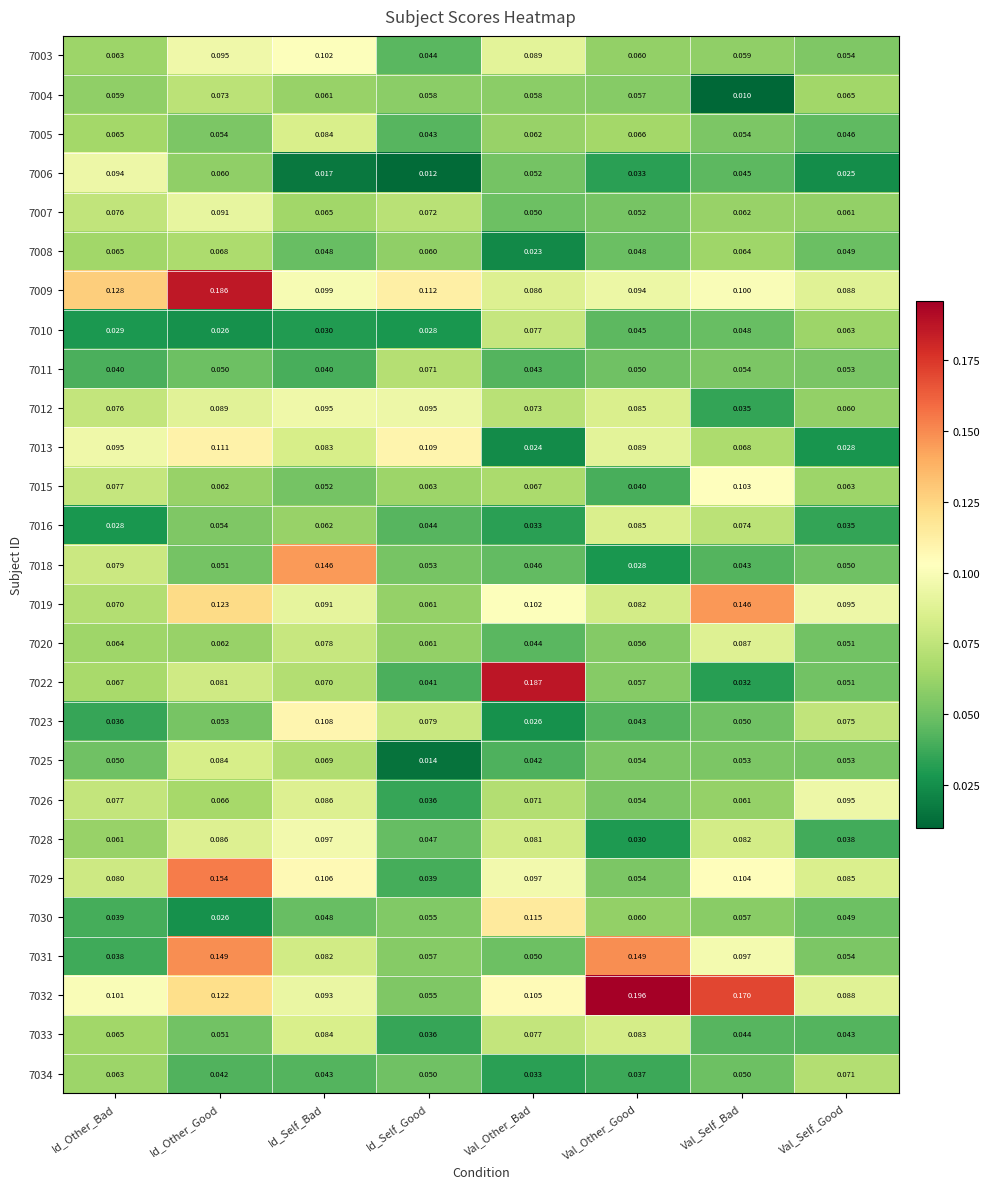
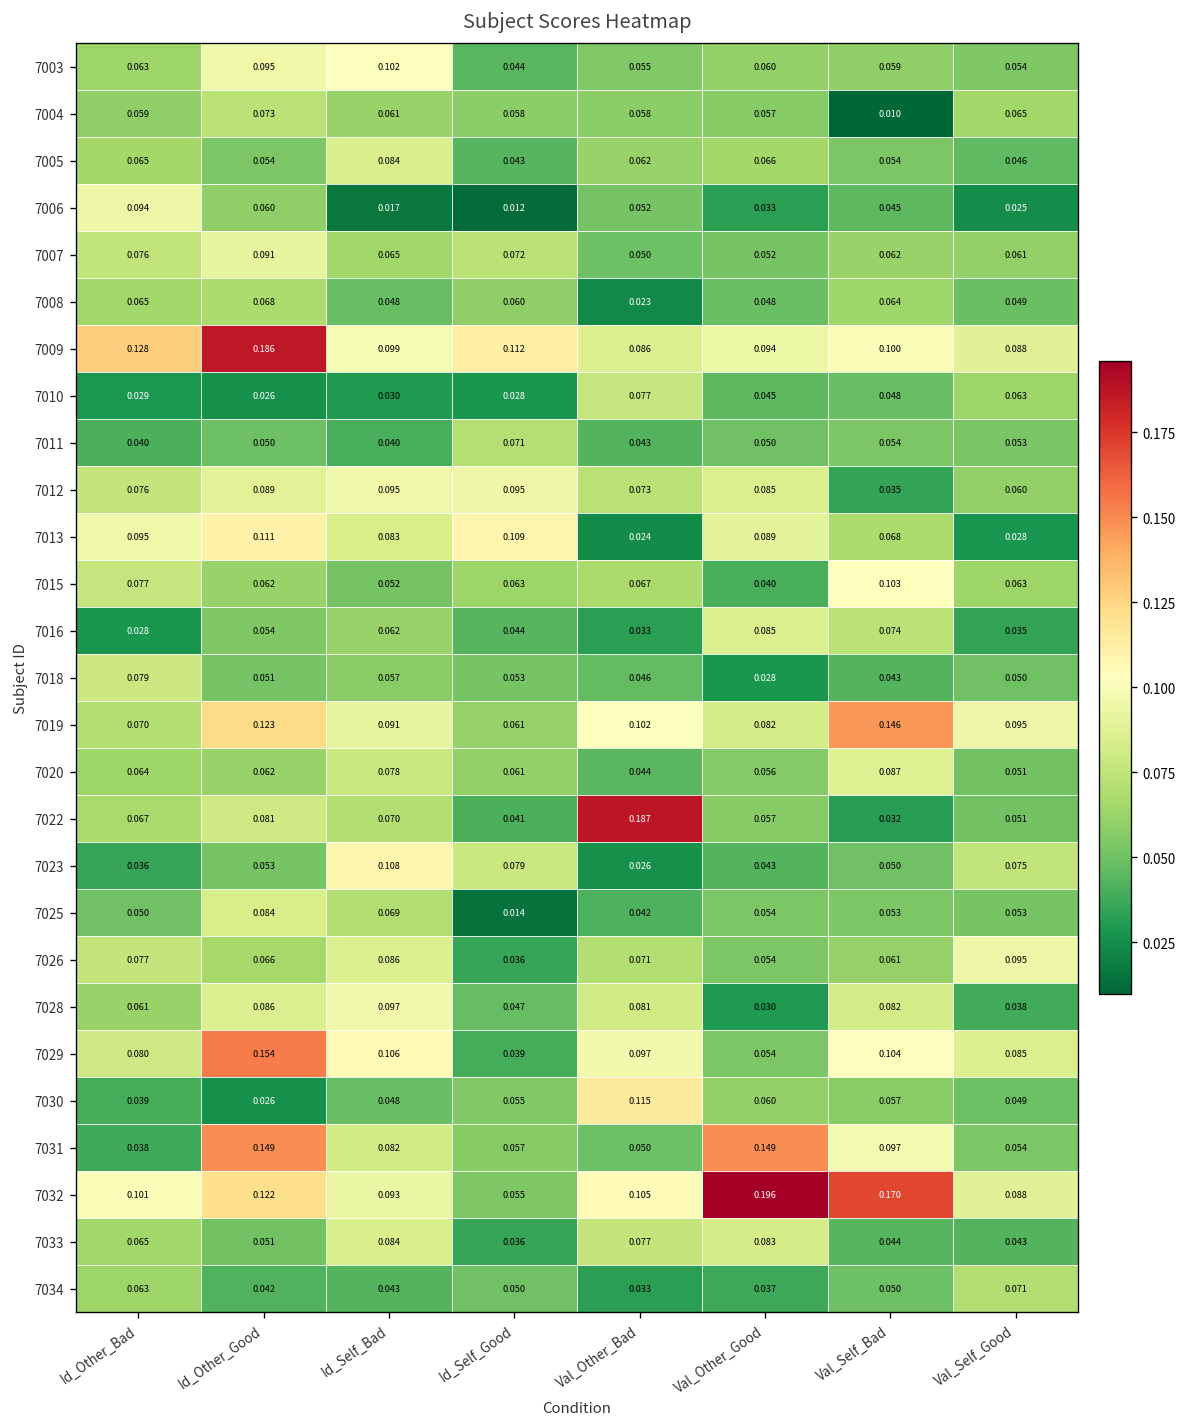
7003, Val_Other_Bad: 0.089 -> 0.055
7018, Id_Self_Bad: 0.146 -> 0.057
